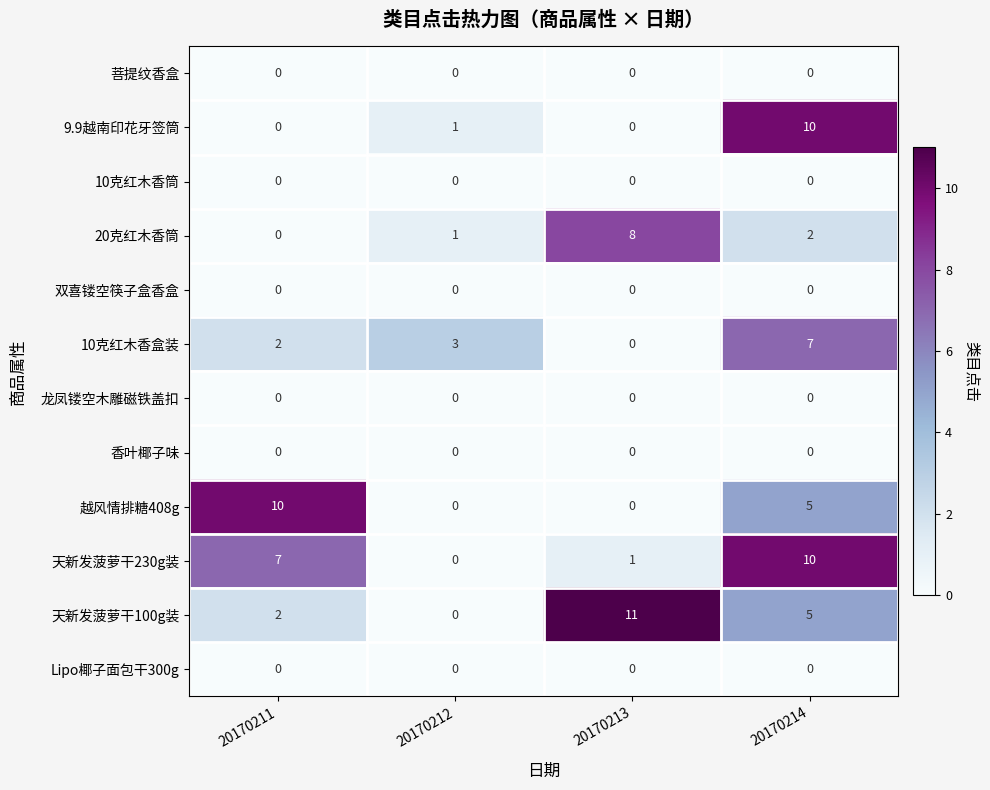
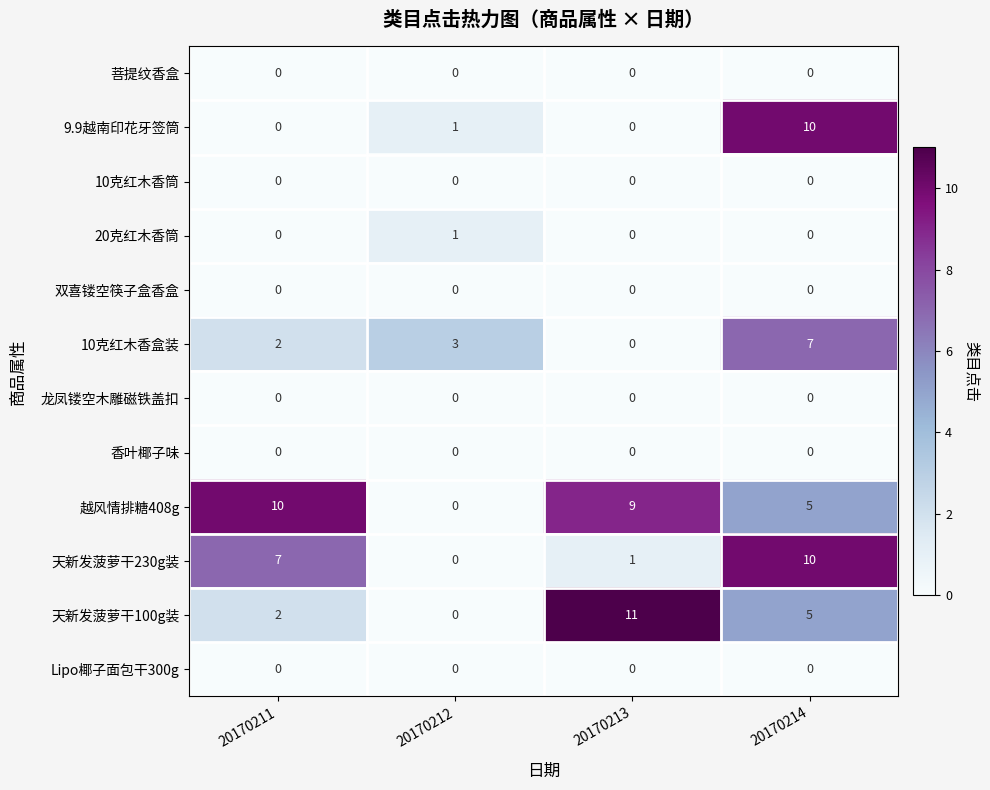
20克红木香筒, 20170213: 8 -> 0
20克红木香筒, 20170214: 2 -> 0
越风情排糖408g, 20170213: 0 -> 9
